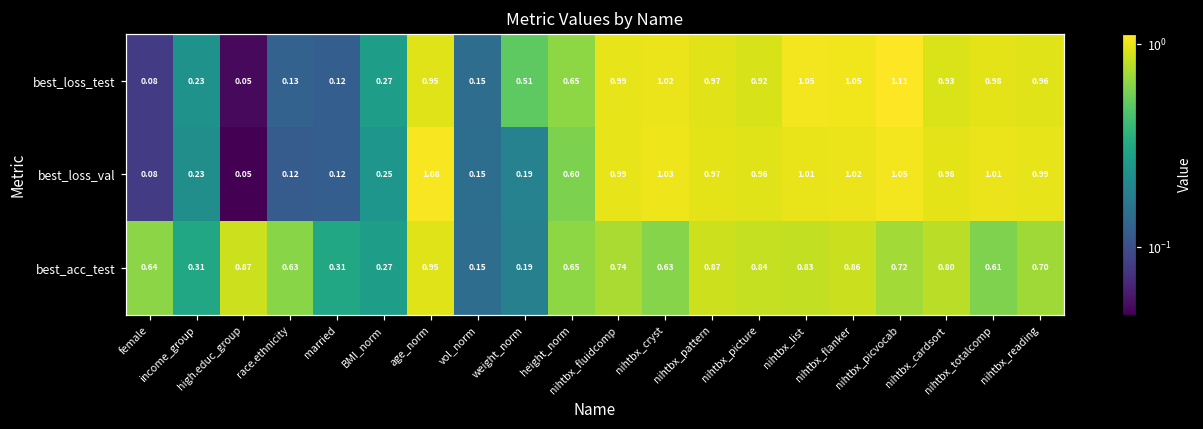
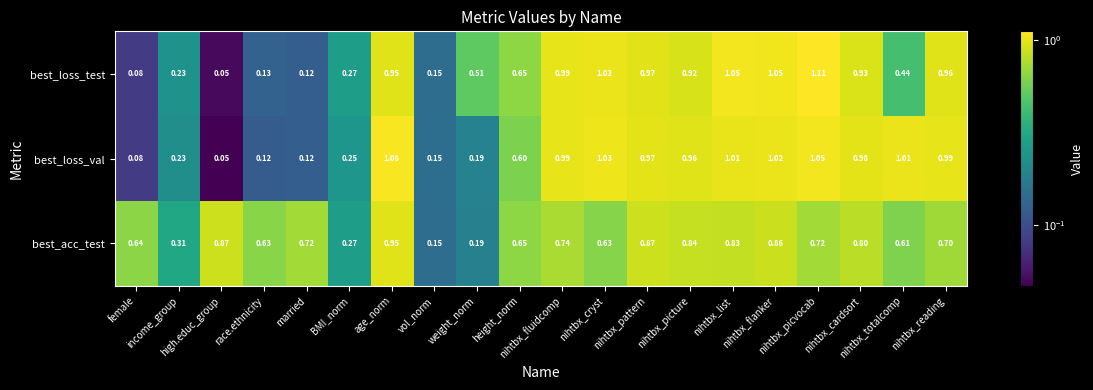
best_loss_test, nihtbx_totalcomp: 0.98 -> 0.44
best_acc_test, married: 0.31 -> 0.72
